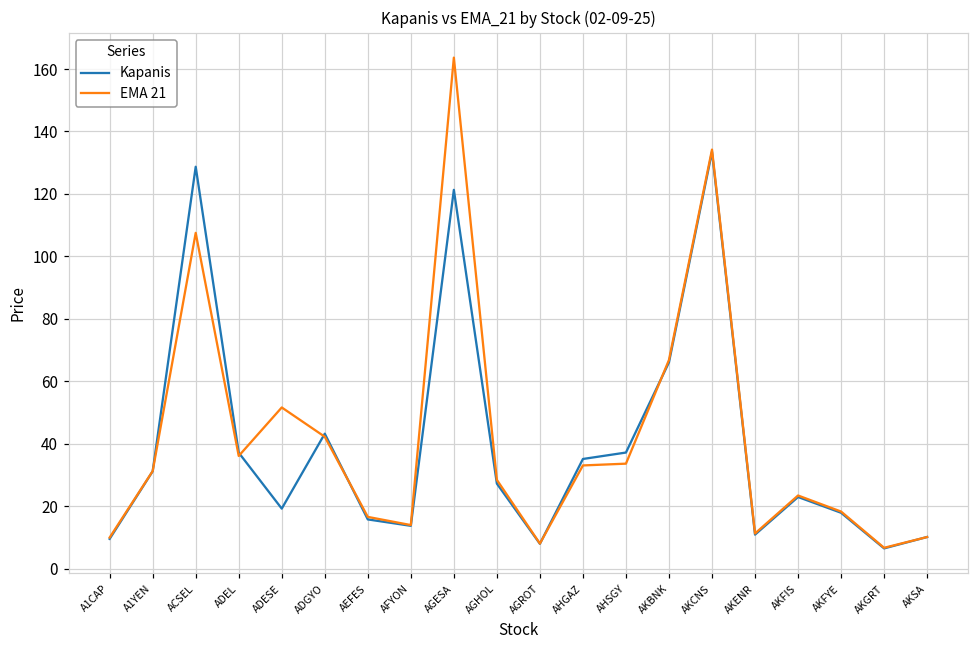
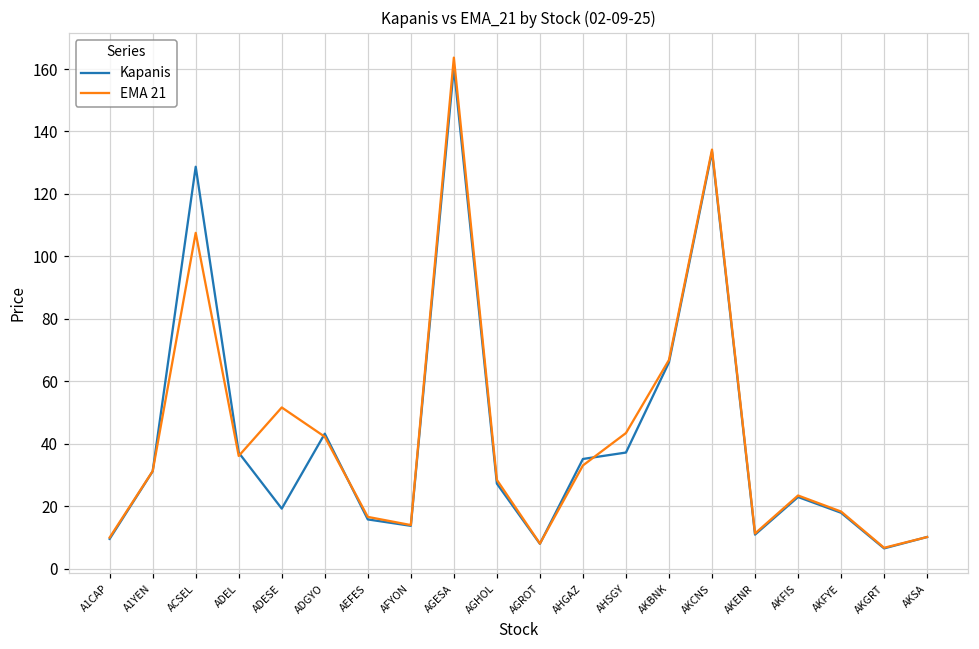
Kapanis, AGESA: 121 -> 161
EMA 21, AHSGY: 34 -> 43
